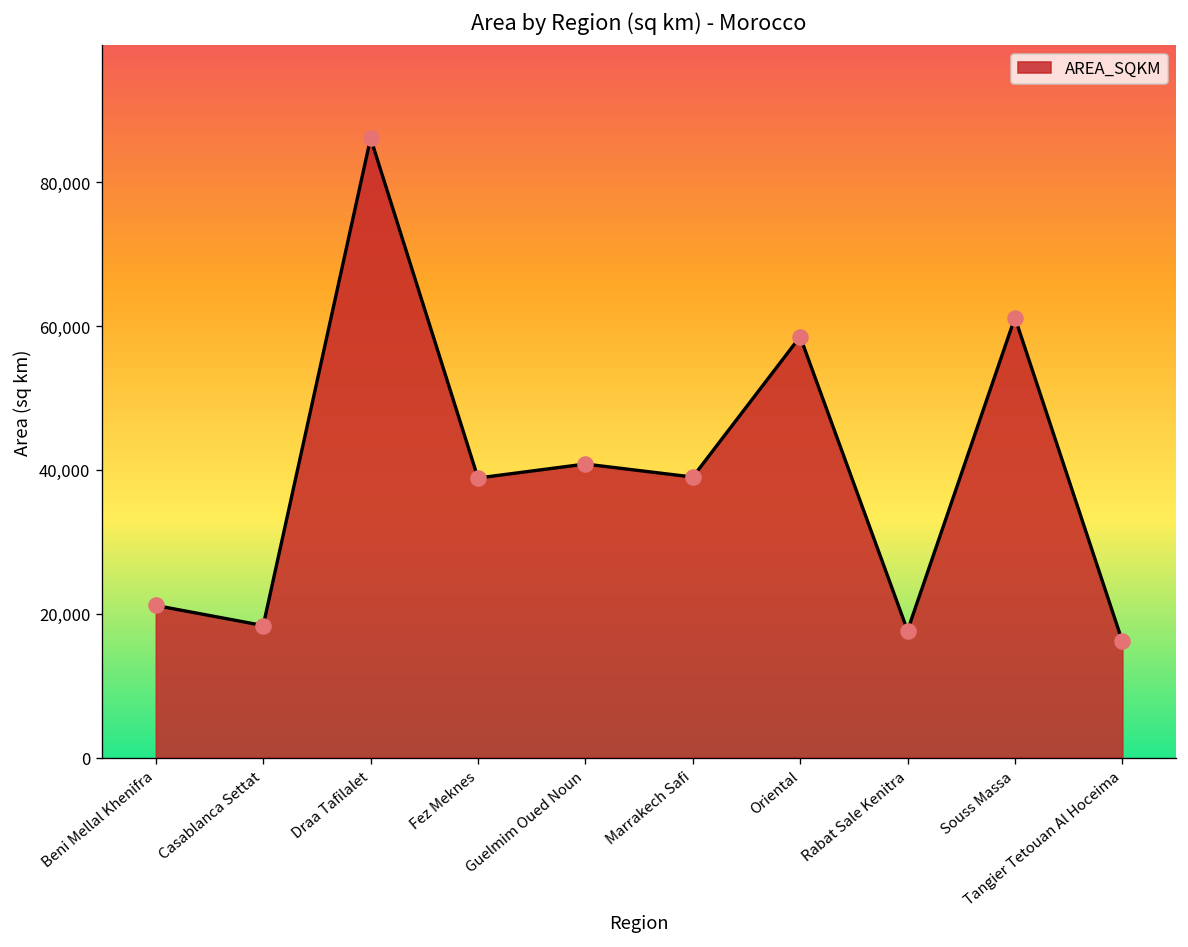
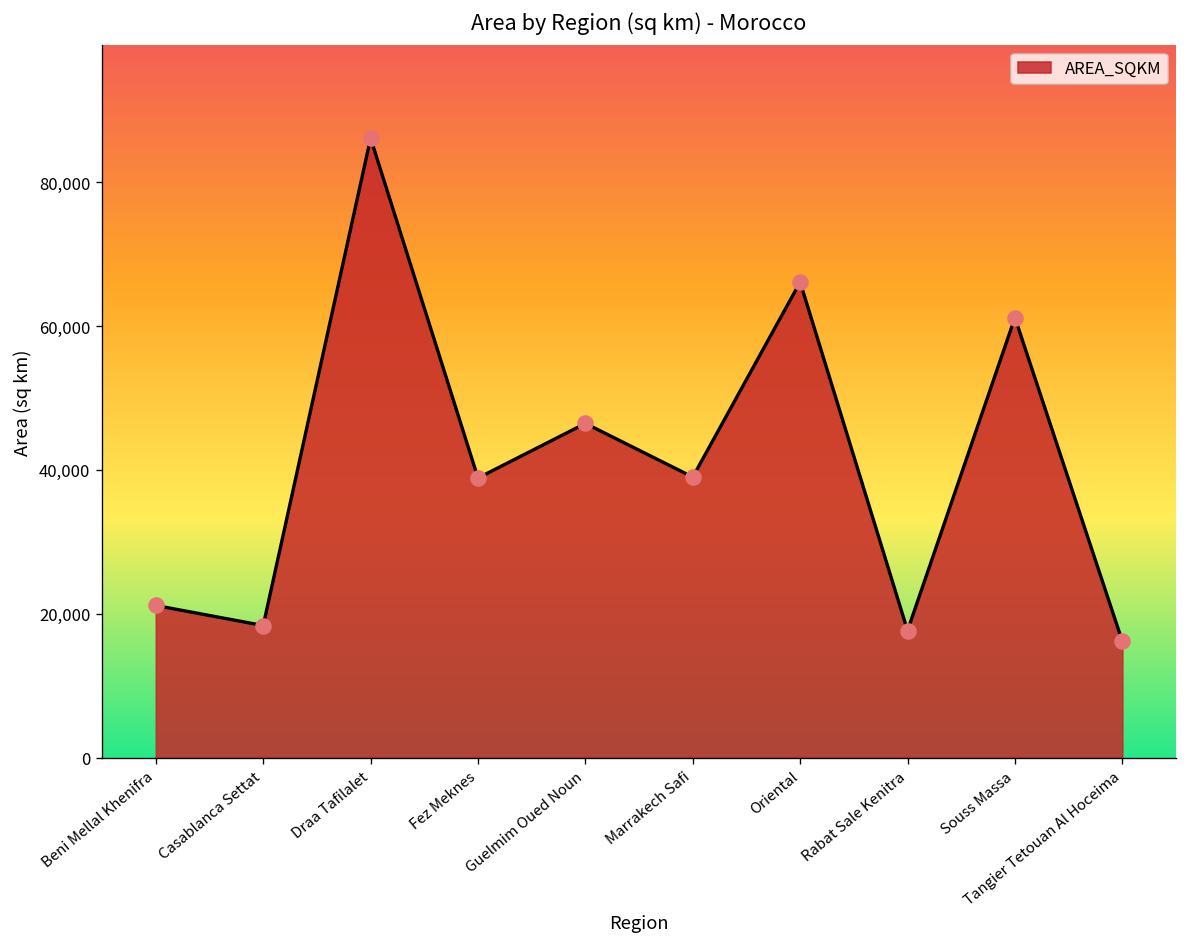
Guelmim Oued Noun: 41,000 -> 46,000
Oriental: 59,000 -> 66,000
